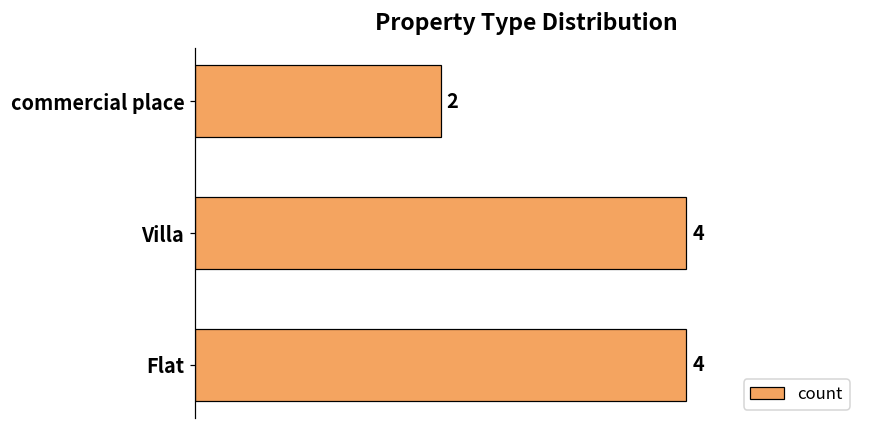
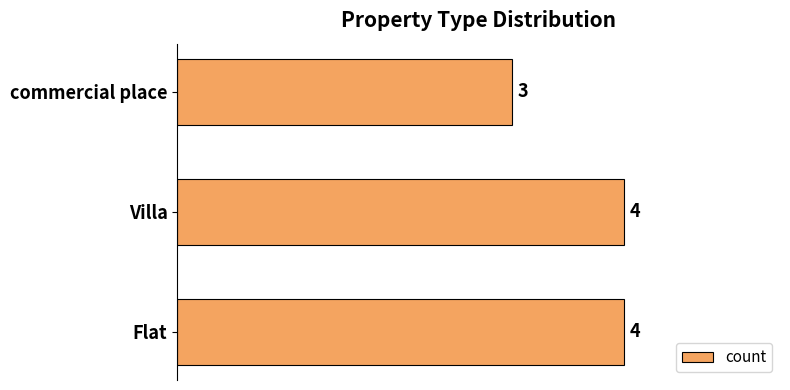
commercial place: 2 -> 3
